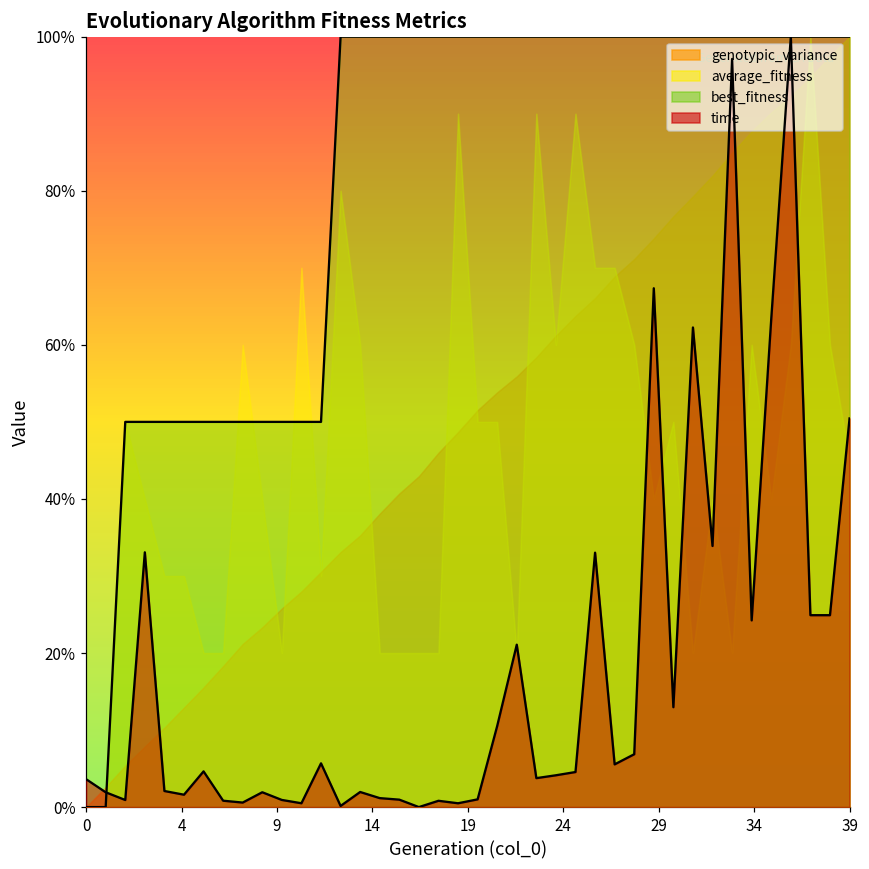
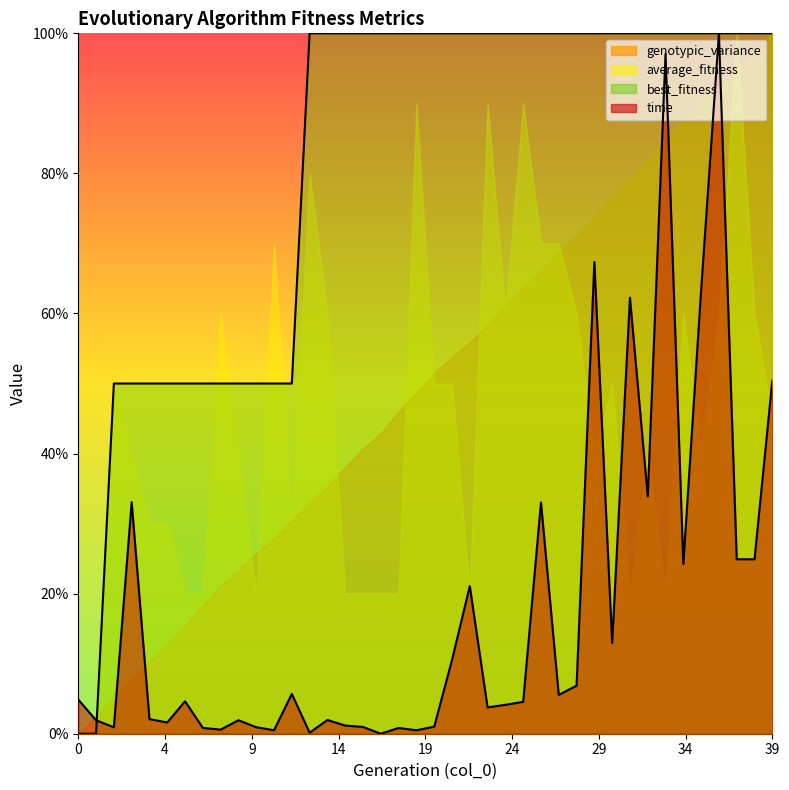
time, 0: 4% -> 5%
